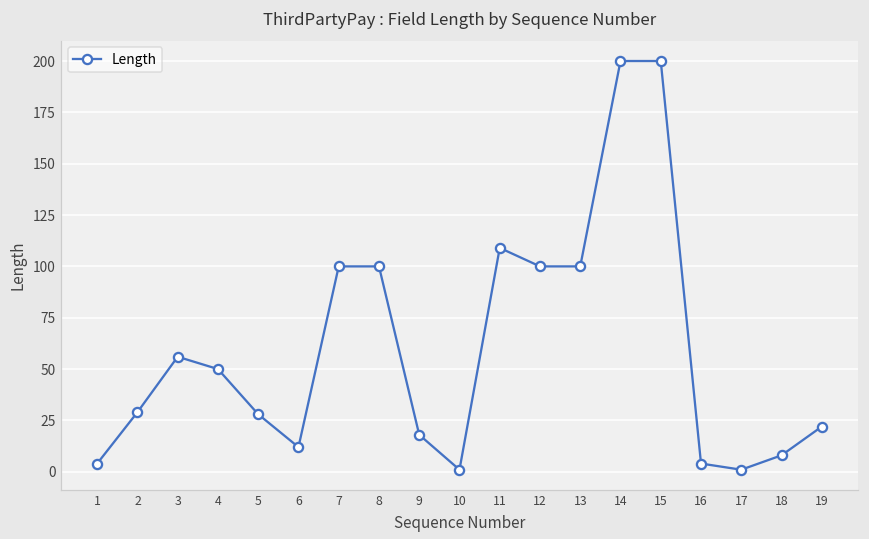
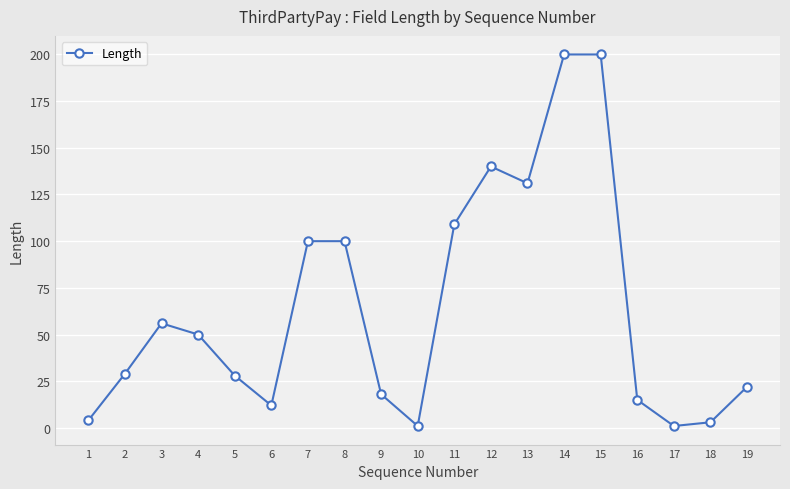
12: 100 -> 140
13: 100 -> 131
16: 4 -> 15
18: 8 -> 3
